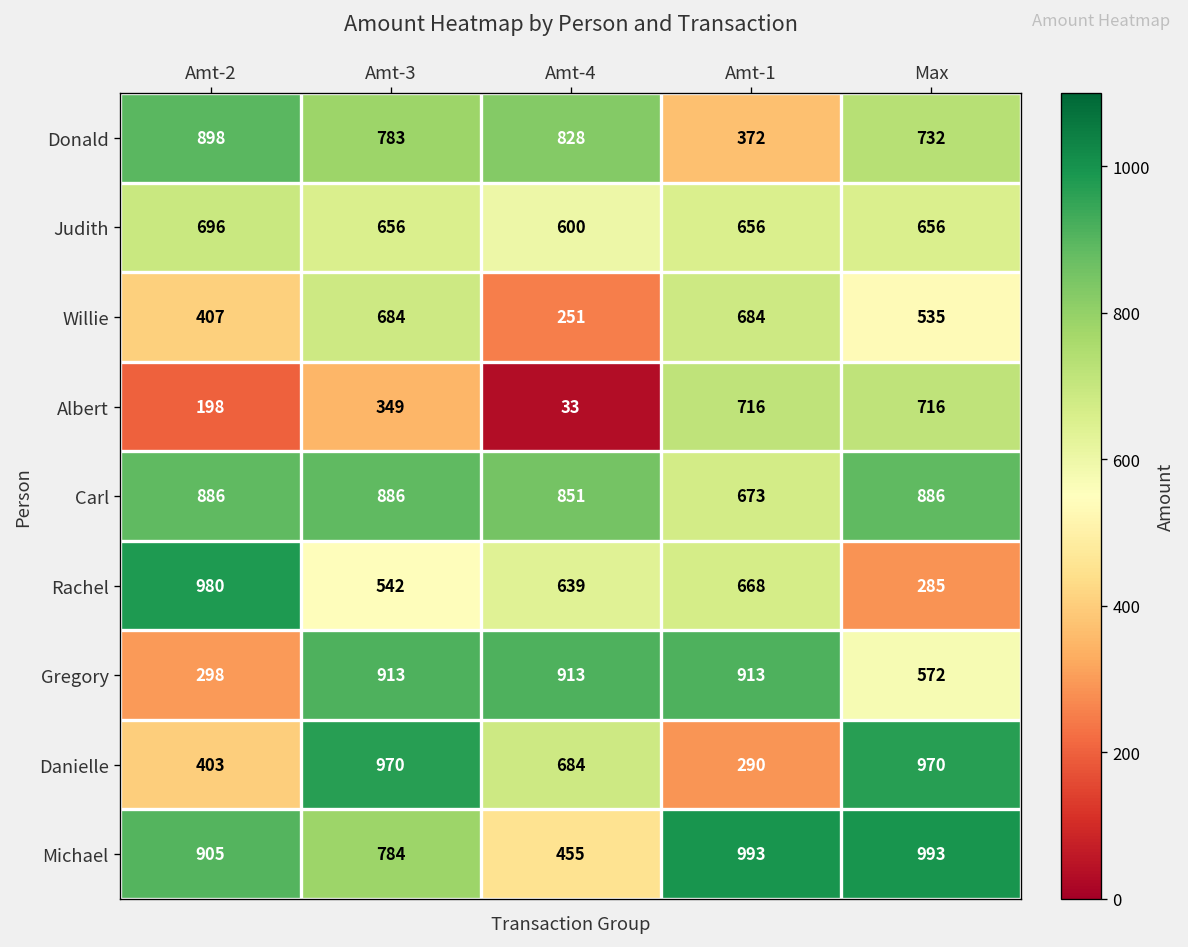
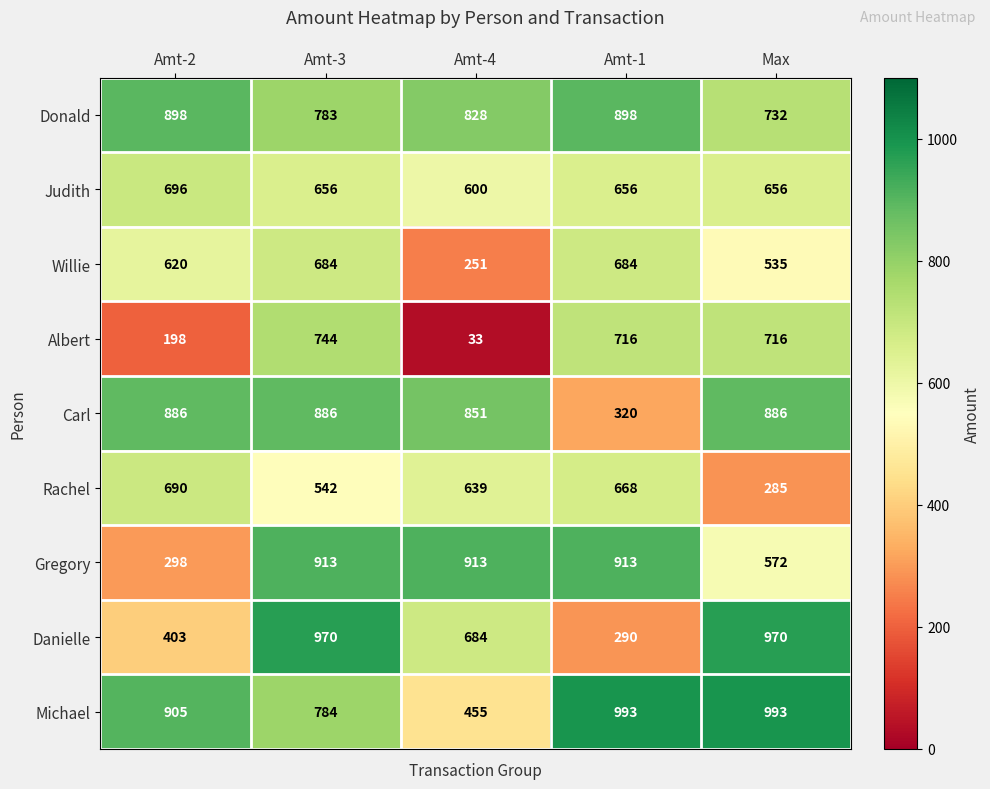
Donald, Amt-1: 372 -> 898
Willie, Amt-2: 407 -> 620
Albert, Amt-3: 349 -> 744
Carl, Amt-1: 673 -> 320
Rachel, Amt-2: 980 -> 690
